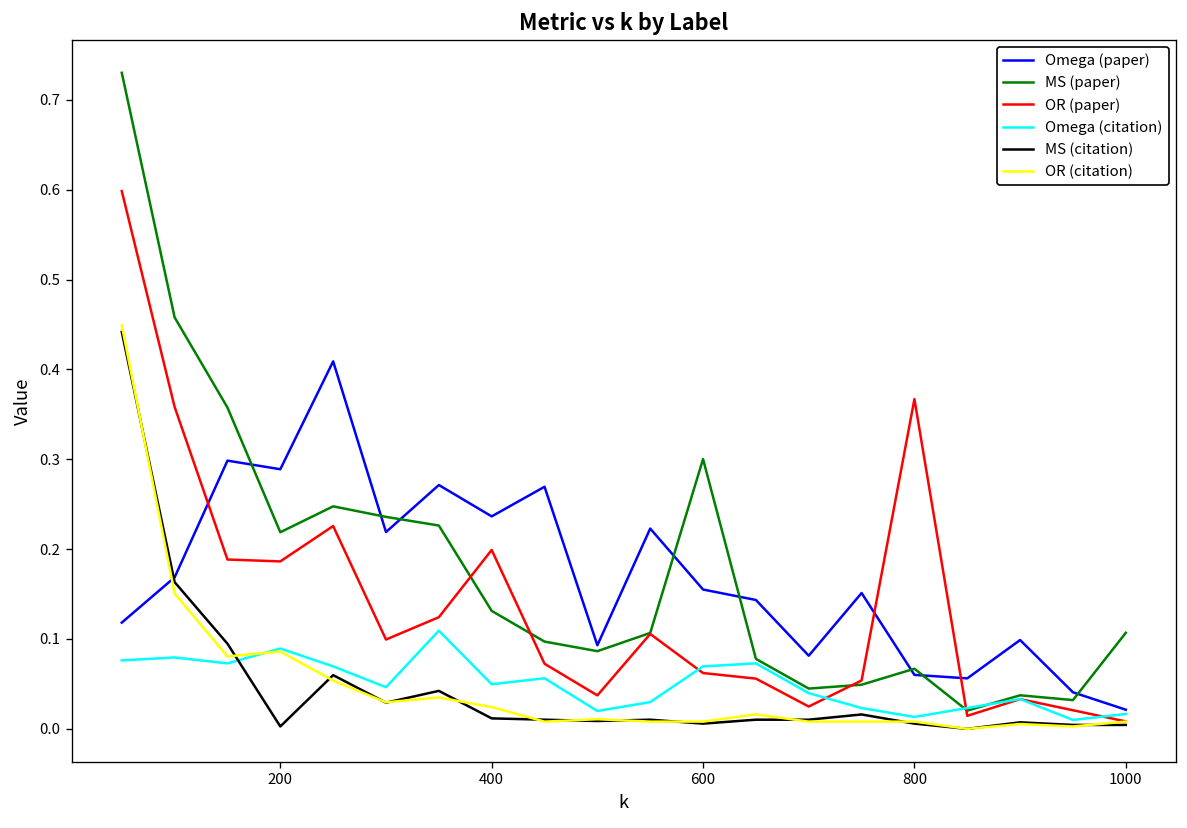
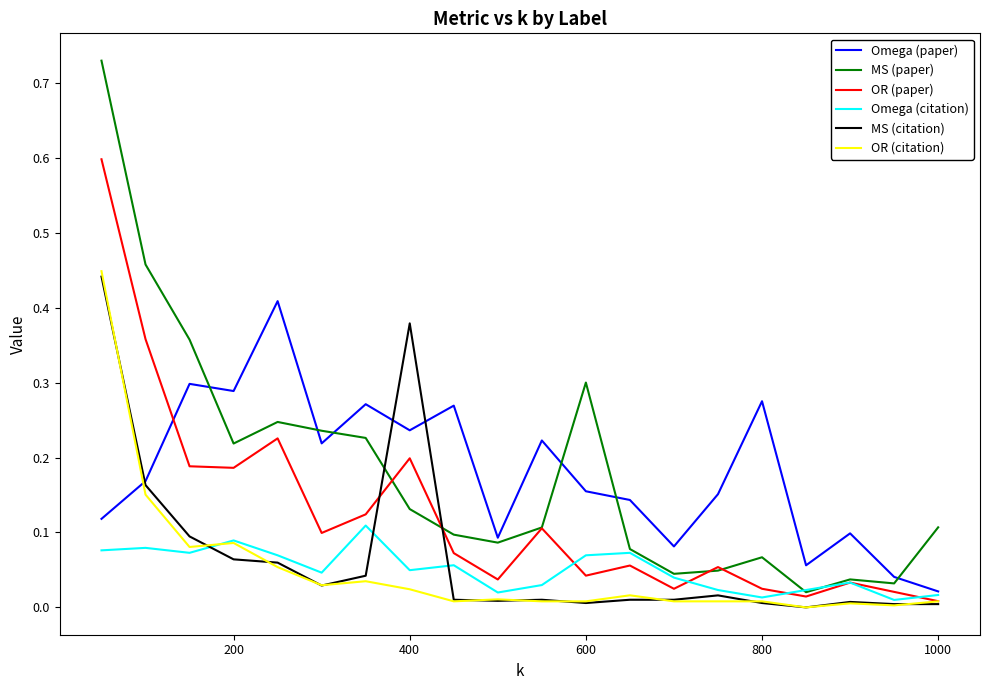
MS (citation), 200: 0.00 -> 0.06
MS (citation), 400: 0.01 -> 0.38
OR (paper), 600: 0.06 -> 0.04
Omega (paper), 800: 0.06 -> 0.28
OR (paper), 800: 0.37 -> 0.02
